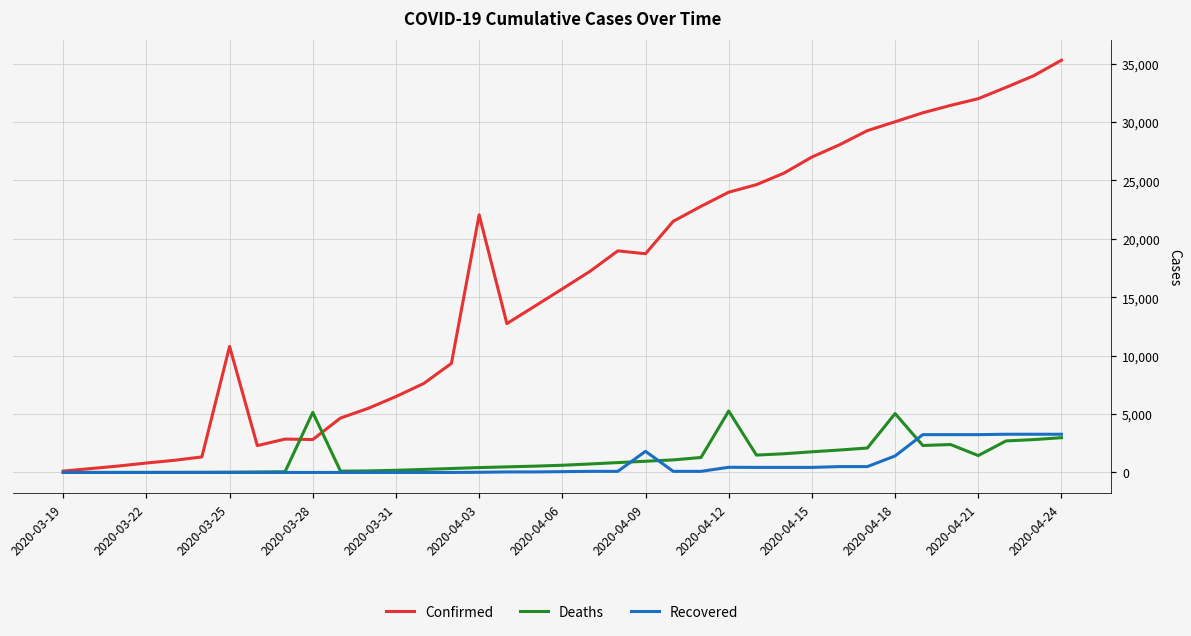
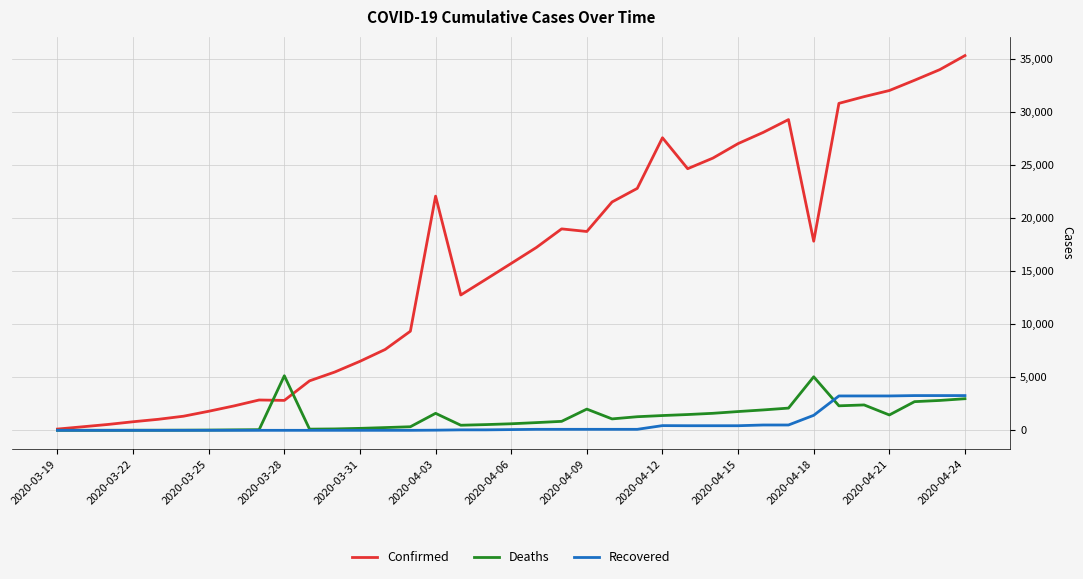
Confirmed, 2020-03-25: 10,800 -> 1,800
Deaths, 2020-04-03: 400 -> 1,600
Deaths, 2020-04-09: 1,000 -> 2,000
Recovered, 2020-04-09: 1,800 -> 100
Confirmed, 2020-04-12: 24,000 -> 27,600
Deaths, 2020-04-12: 5,300 -> 1,400
Confirmed, 2020-04-18: 30,000 -> 17,800
